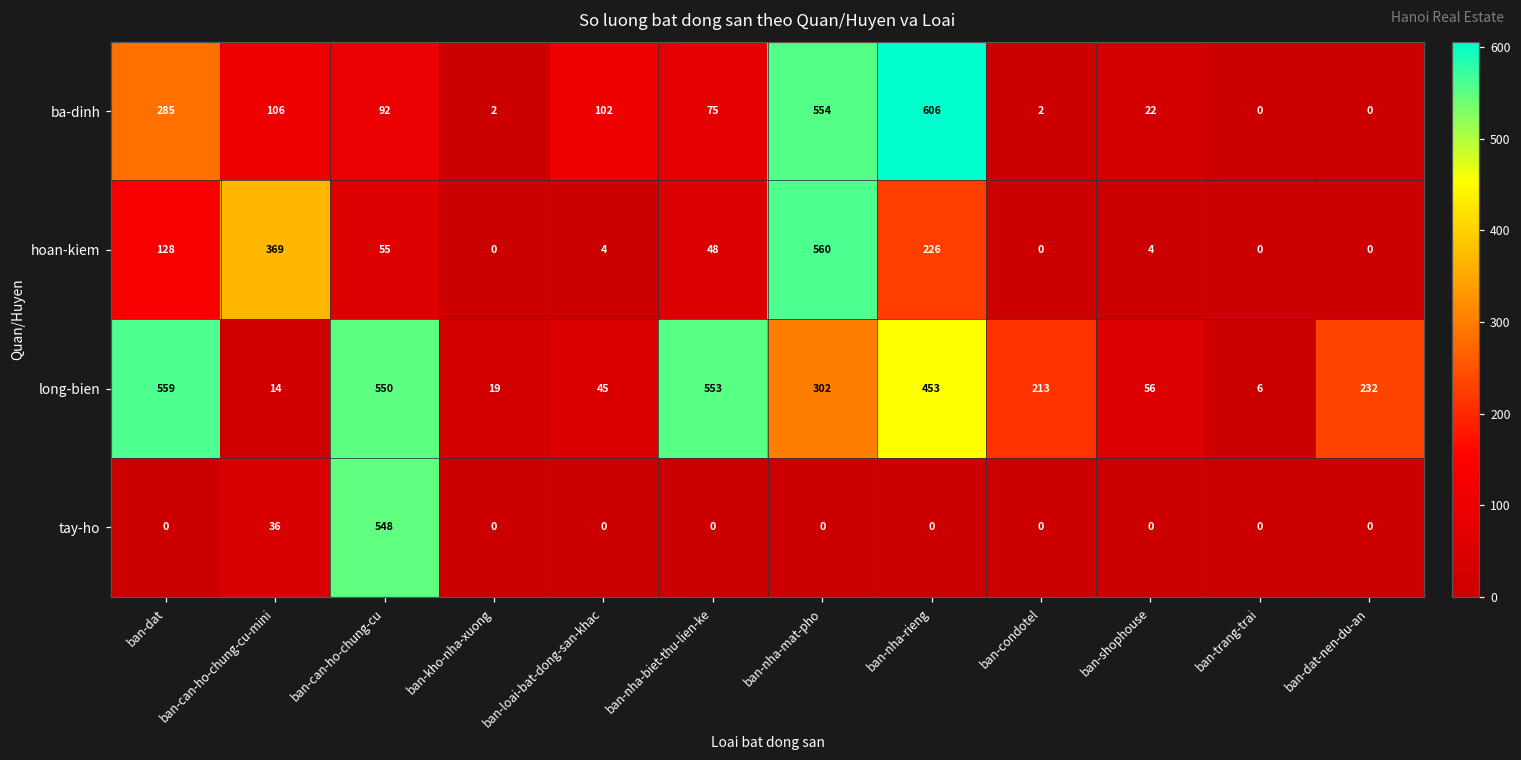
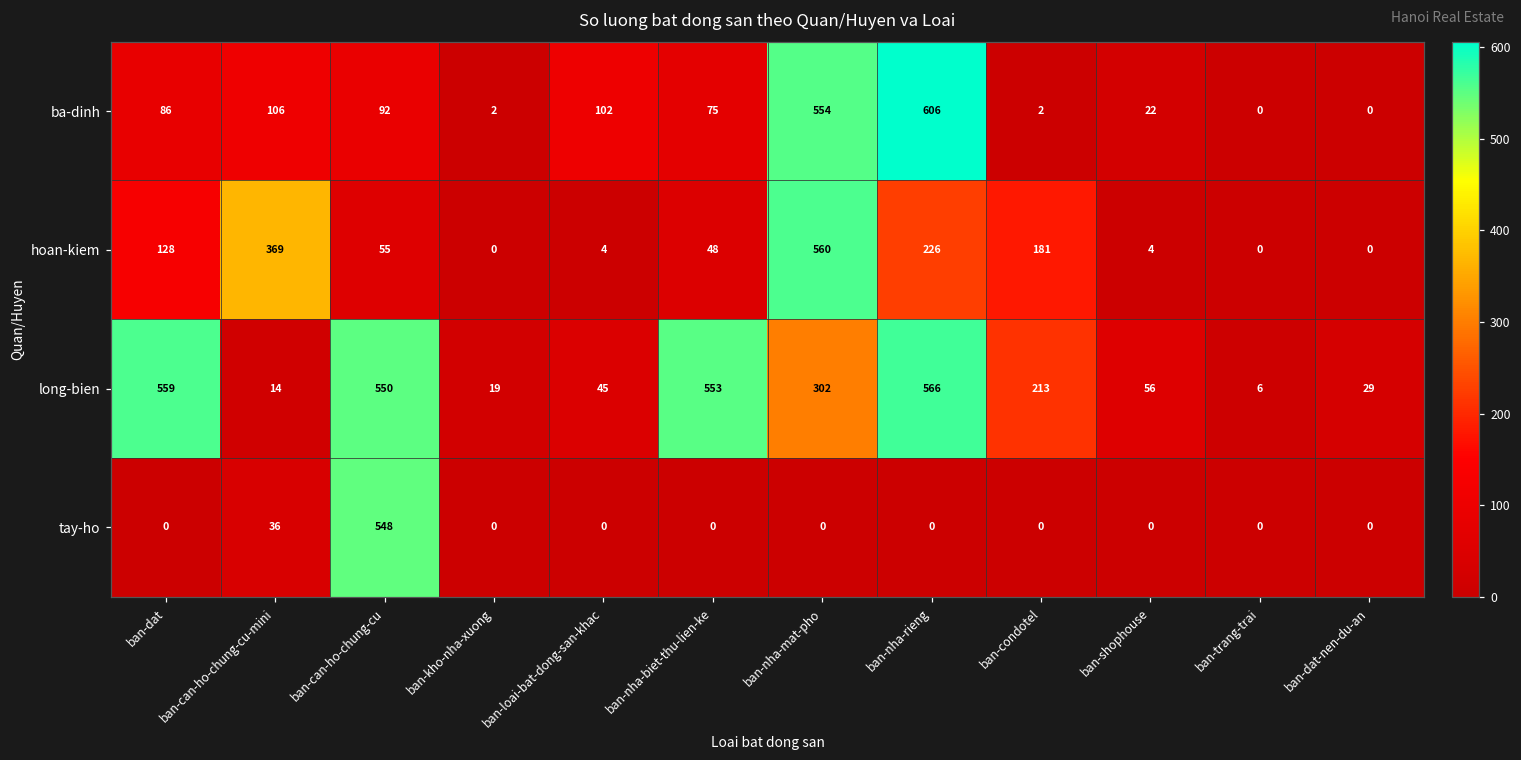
ba-dinh, ban-dat: 285 -> 86
hoan-kiem, ban-condotel: 0 -> 181
long-bien, ban-nha-rieng: 453 -> 566
long-bien, ban-dat-nen-du-an: 232 -> 29
